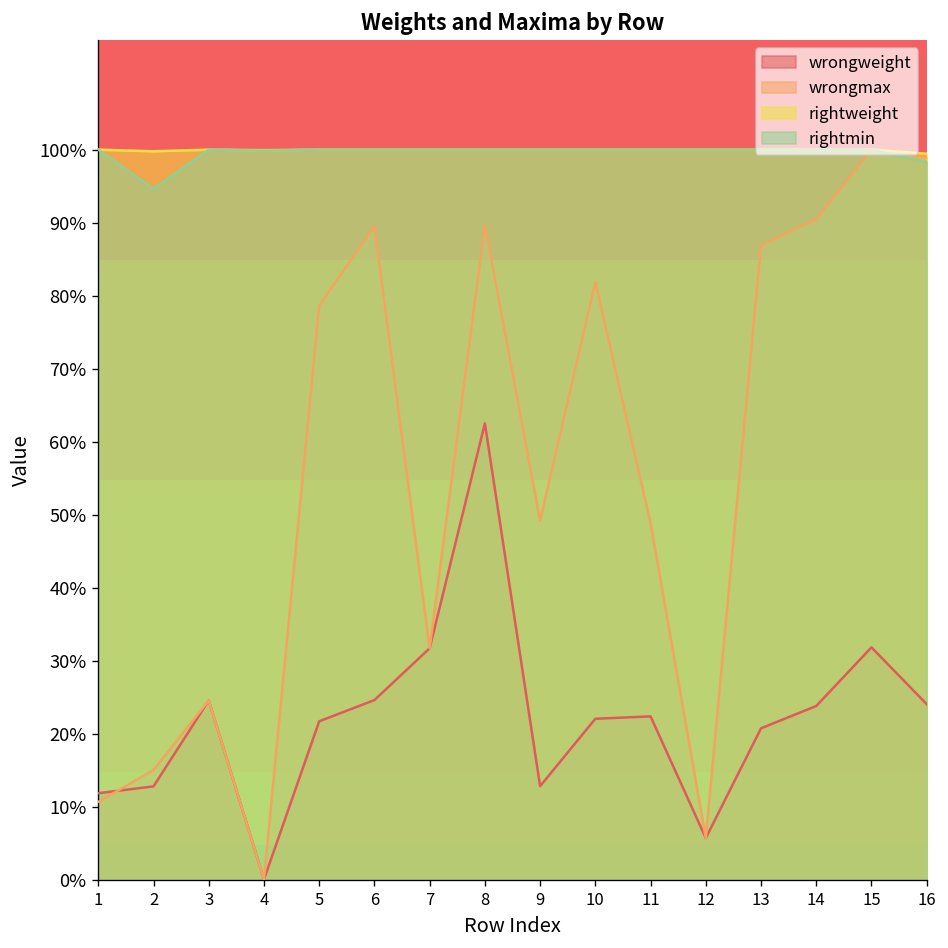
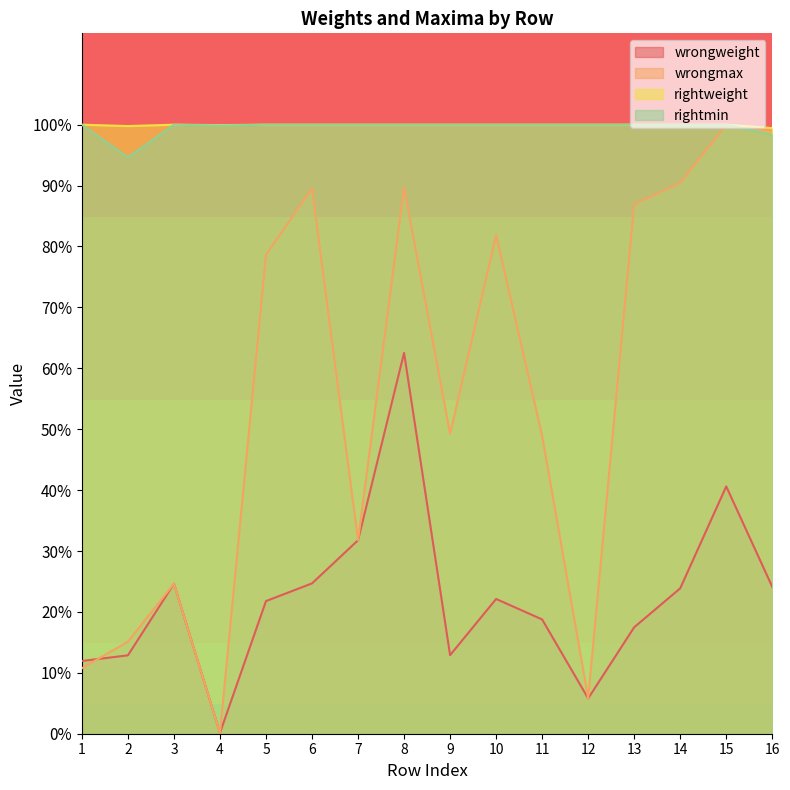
wrongweight, 11: 22% -> 19%
wrongweight, 13: 21% -> 17%
wrongweight, 15: 32% -> 41%
